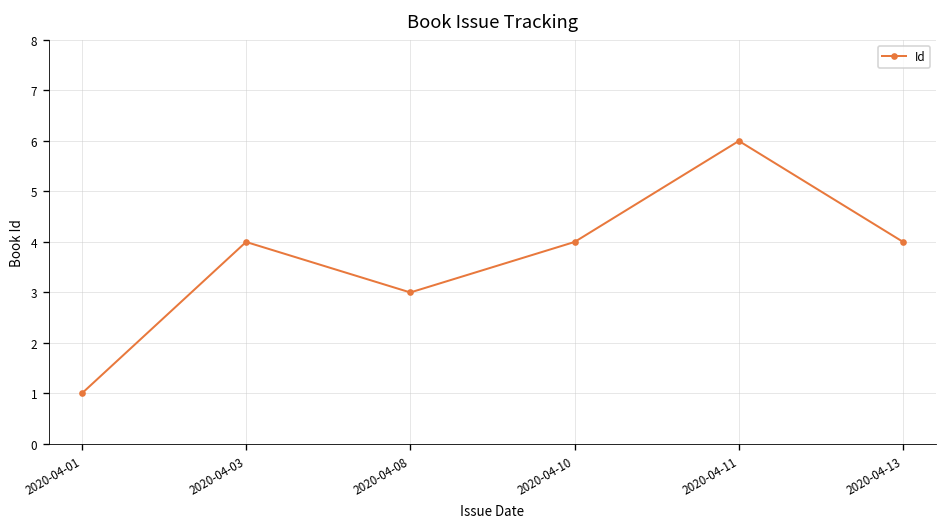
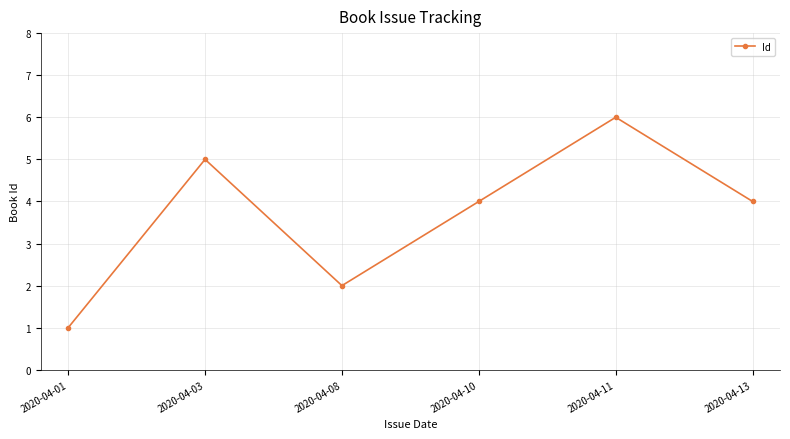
2020-04-03: 4 -> 5
2020-04-08: 3 -> 2
